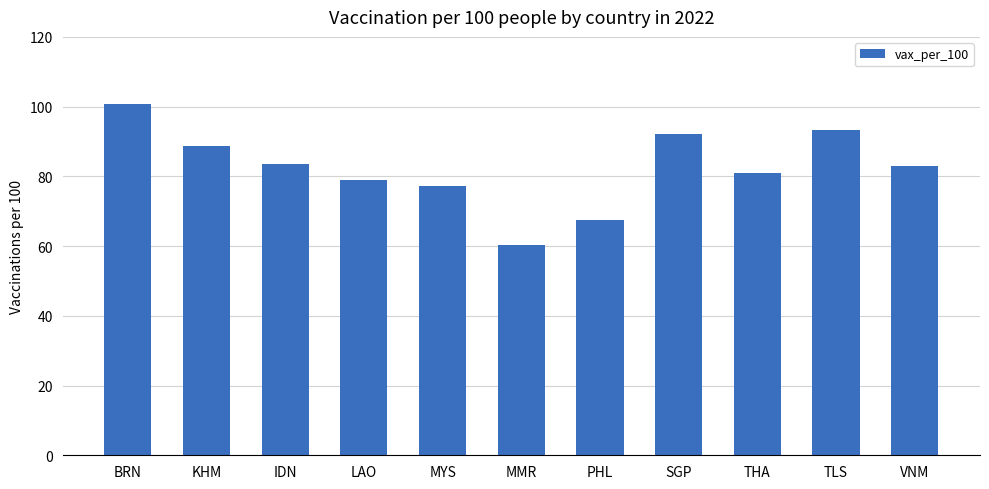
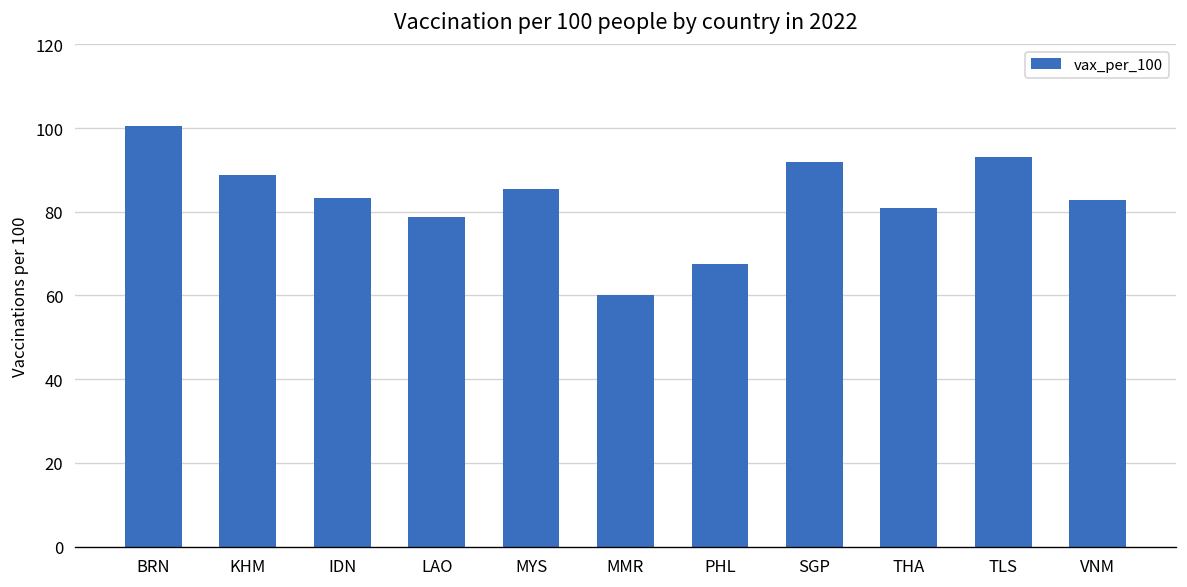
MYS: 77 -> 85
